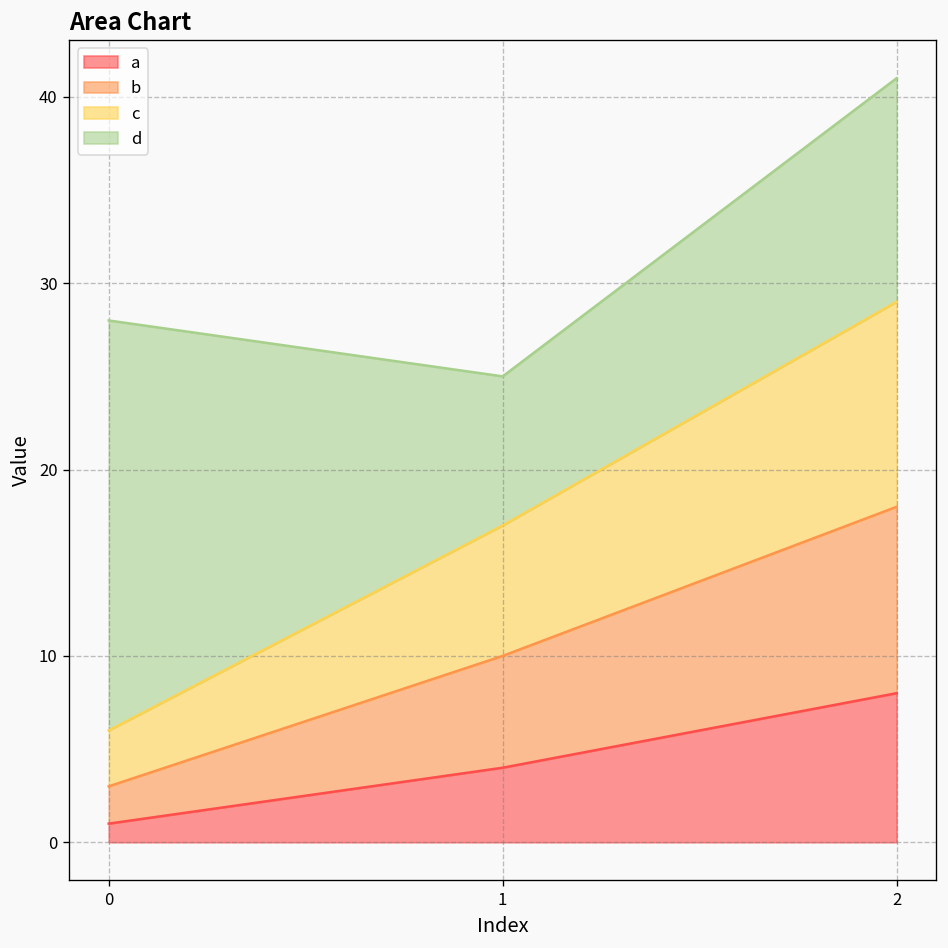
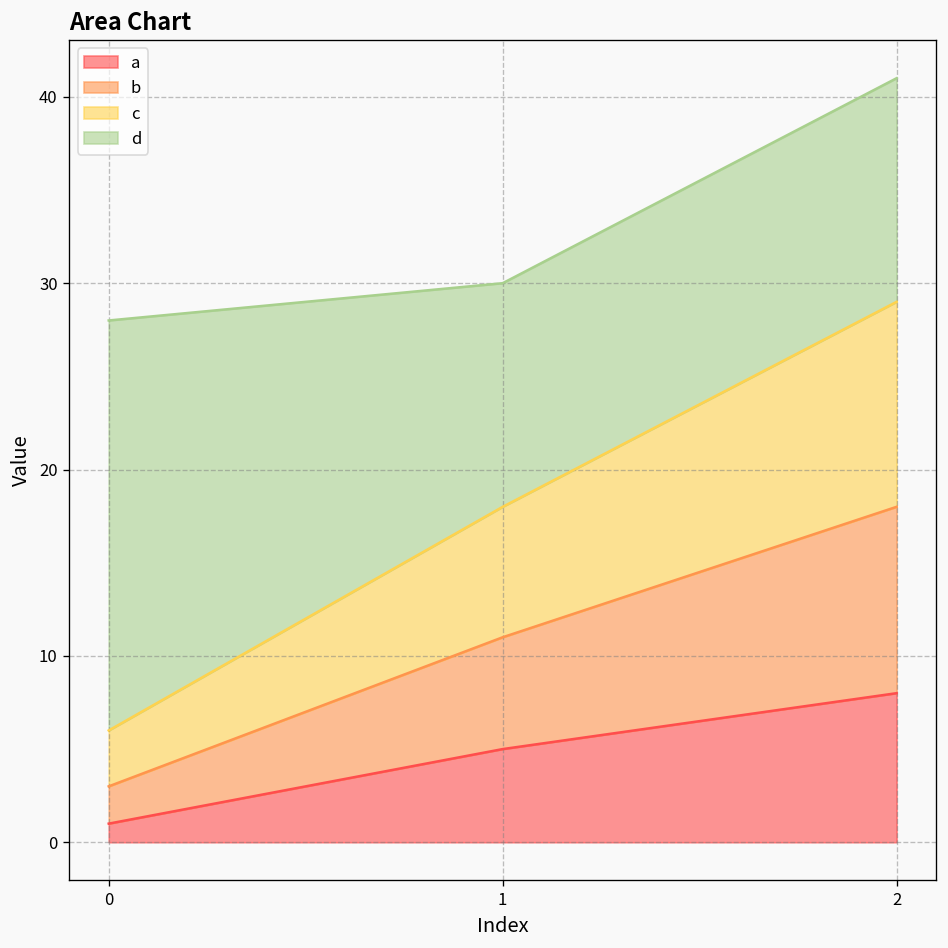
a, 1: 4 -> 5
d, 1: 8 -> 12
